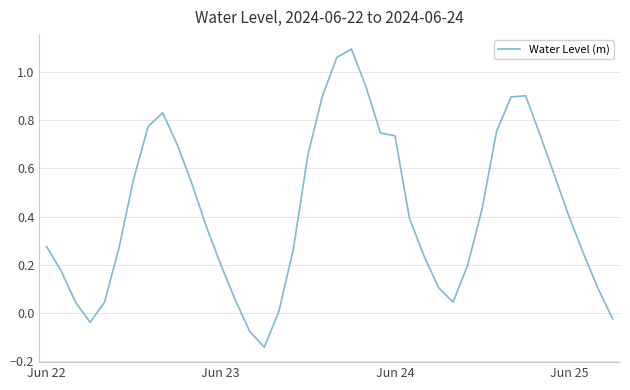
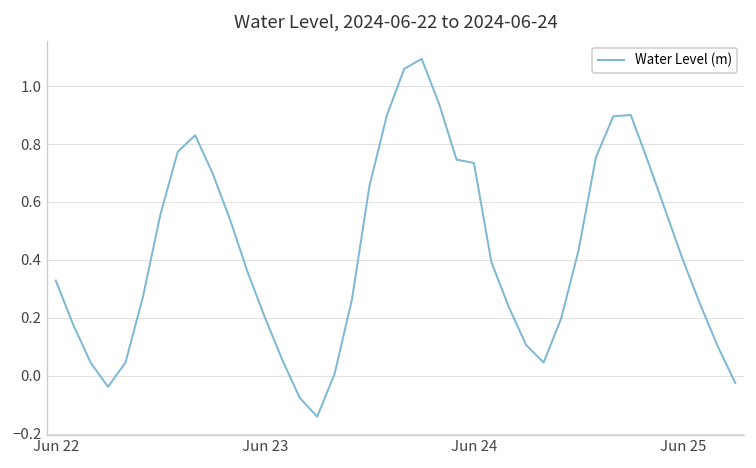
Jun 22: 0.28 -> 0.33
